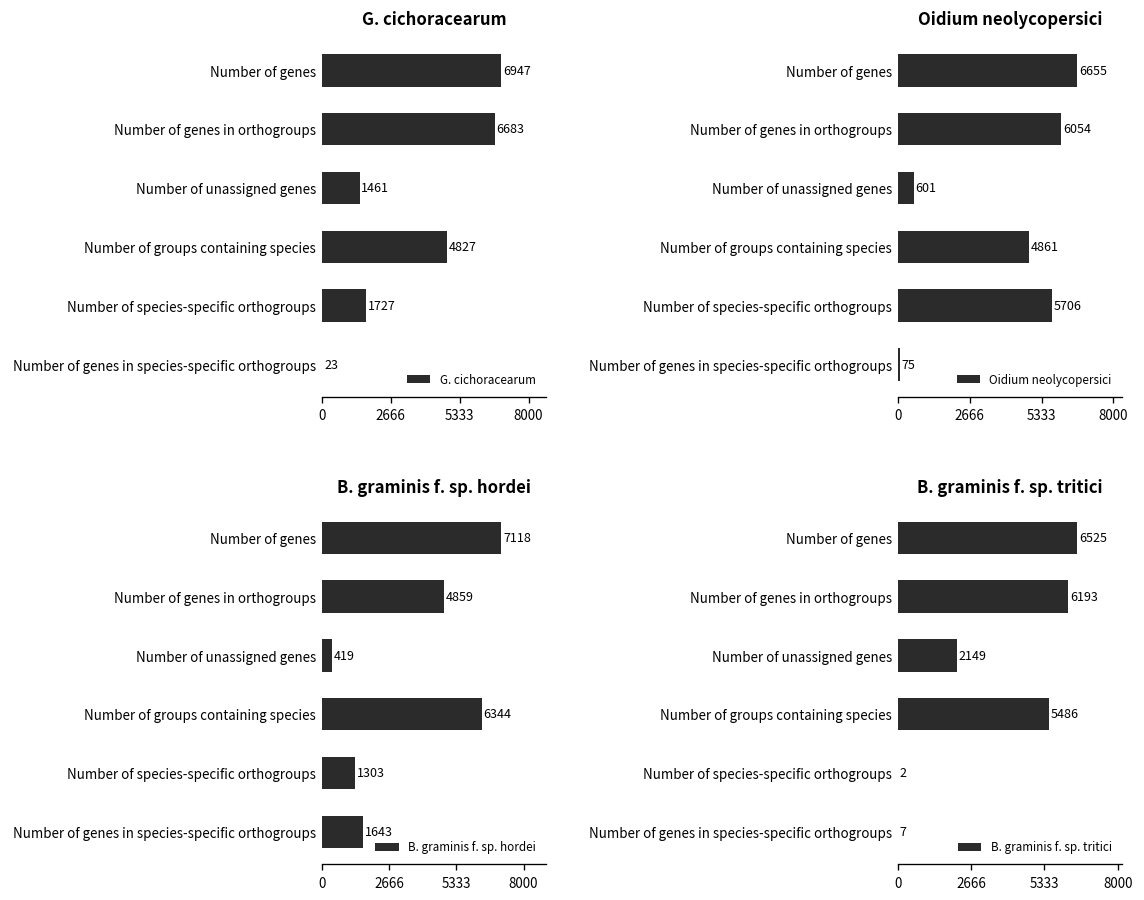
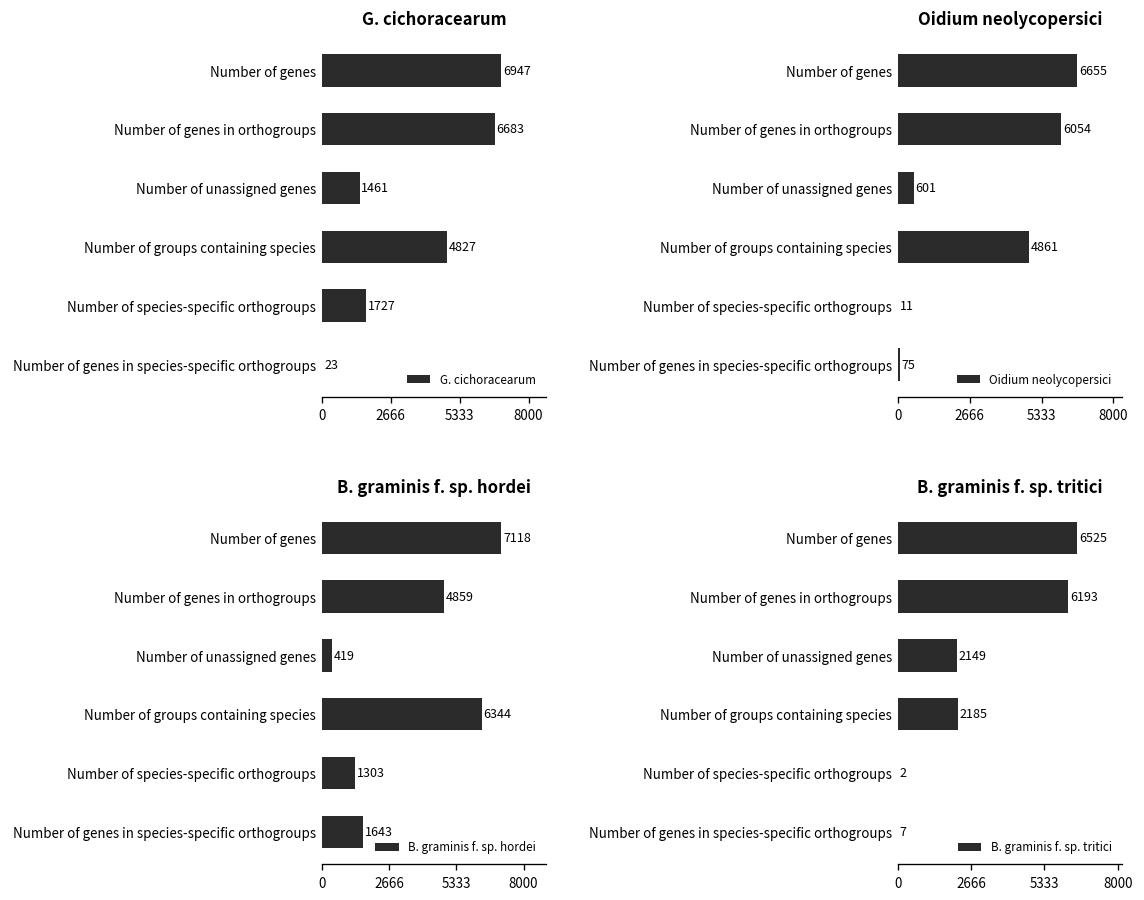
Oidium neolycopersici, Number of species-specific orthogroups: 5706 -> 11
B. graminis f. sp. tritici, Number of groups containing species: 5486 -> 2185
